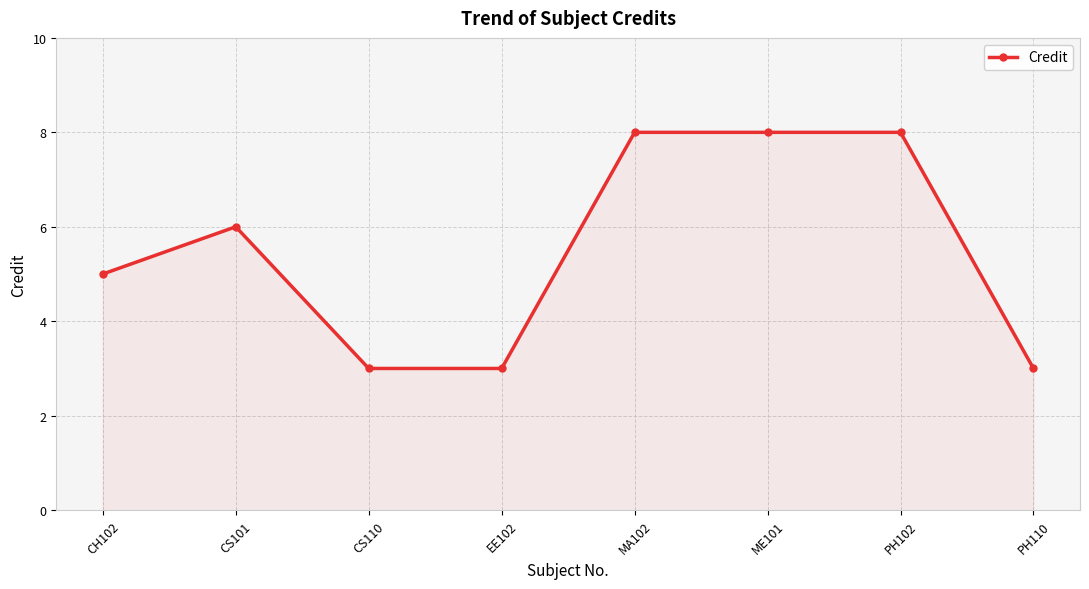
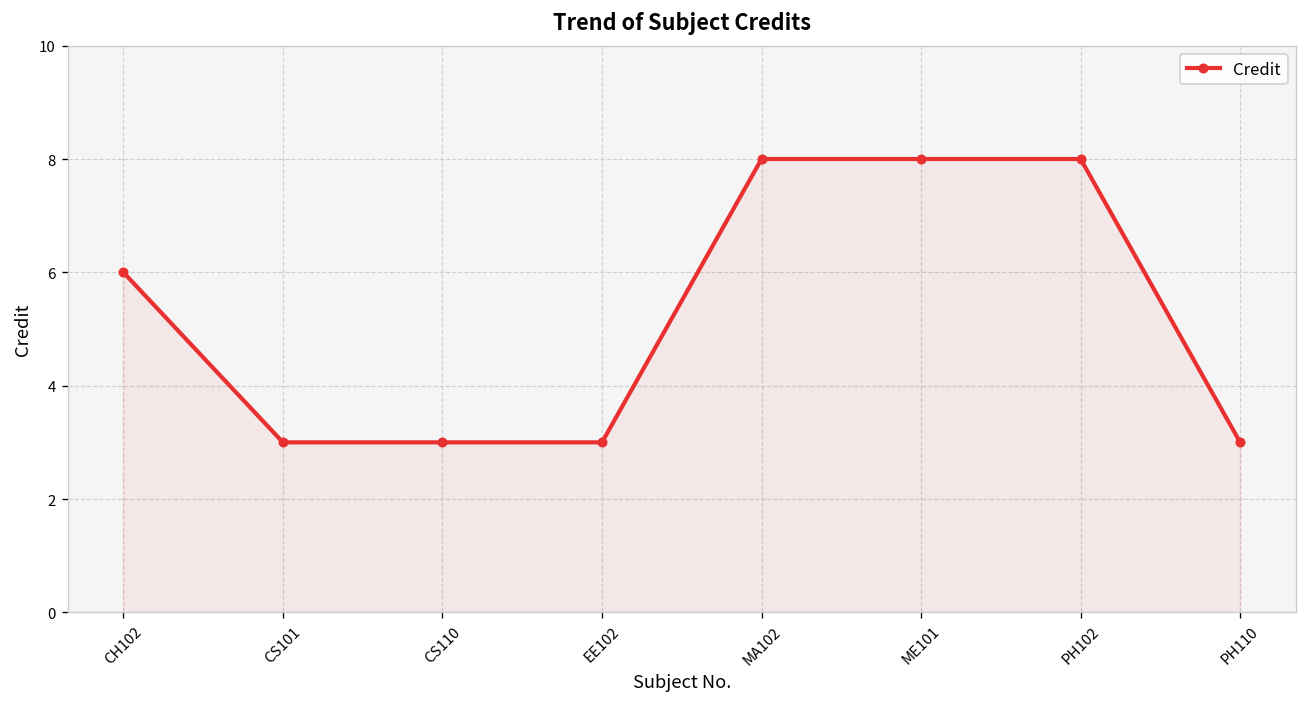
CH102: 5 -> 6
CS101: 6 -> 3
